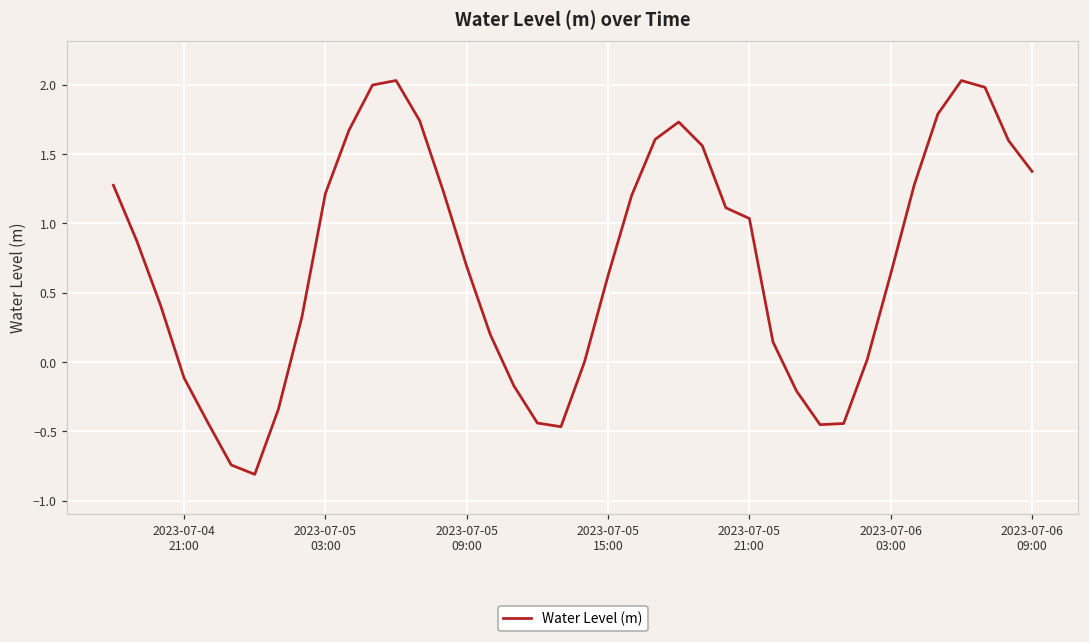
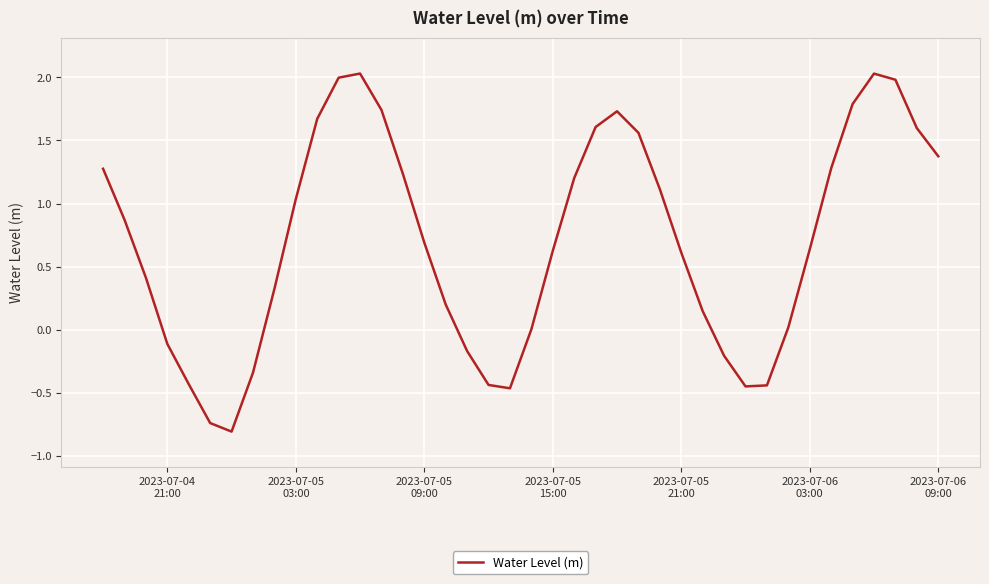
2023-07-05 03:00: 1.22 -> 1.04
2023-07-05 21:00: 1.04 -> 0.61
